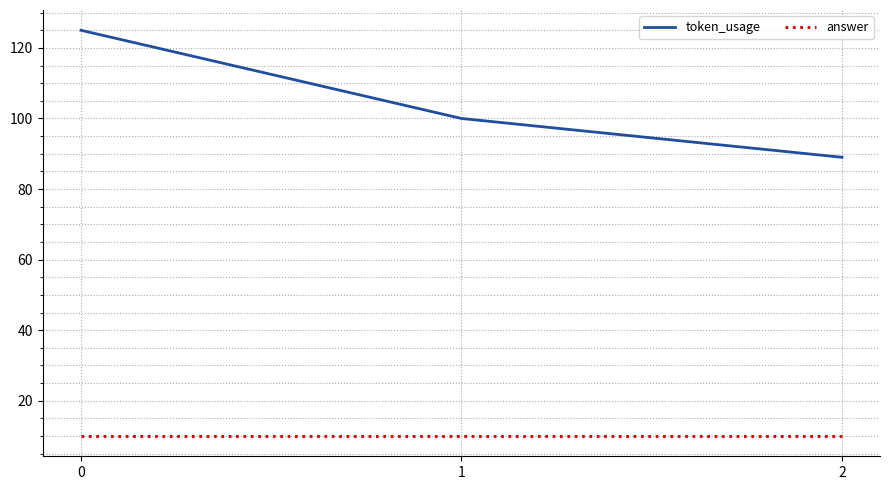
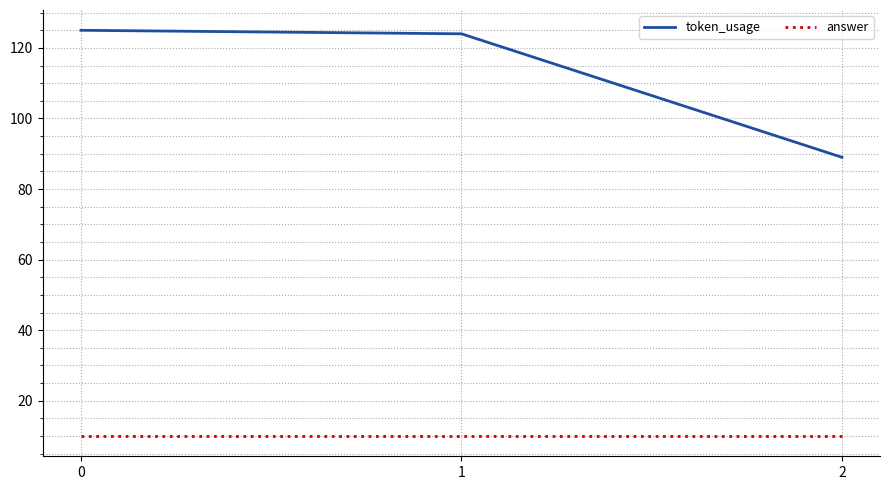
token_usage, 1: 100 -> 124
